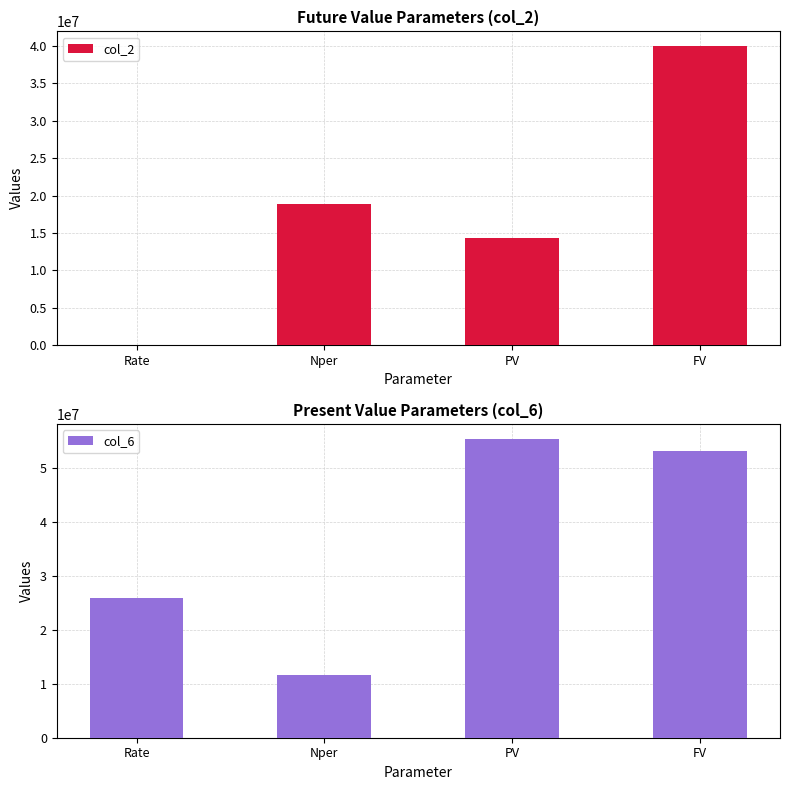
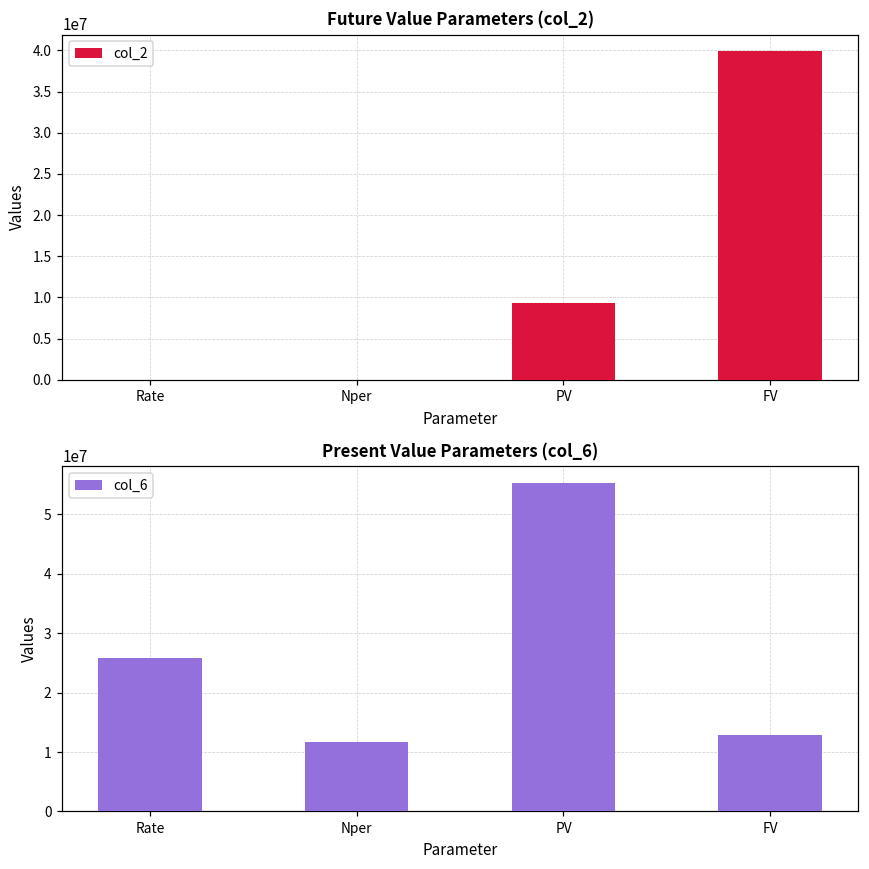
Future Value Parameters (col_2), Nper: 19000000 -> 0
Future Value Parameters (col_2), PV: 14000000 -> 9000000
Present Value Parameters (col_6), FV: 53000000 -> 13000000
